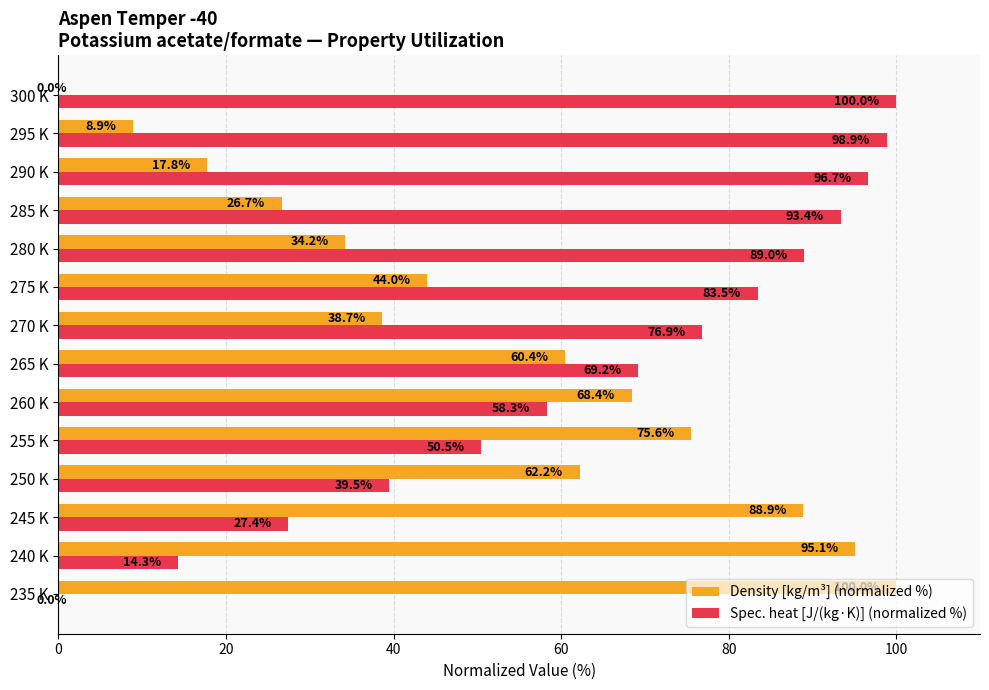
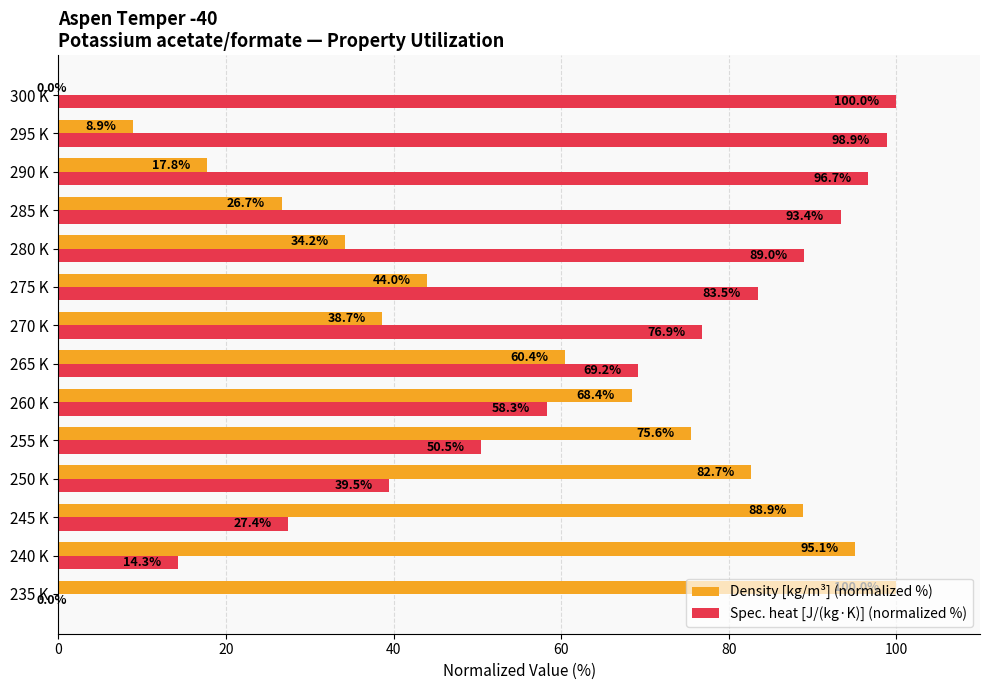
Density [kg/m³] (normalized %), 250 K: 62.2% -> 82.7%
